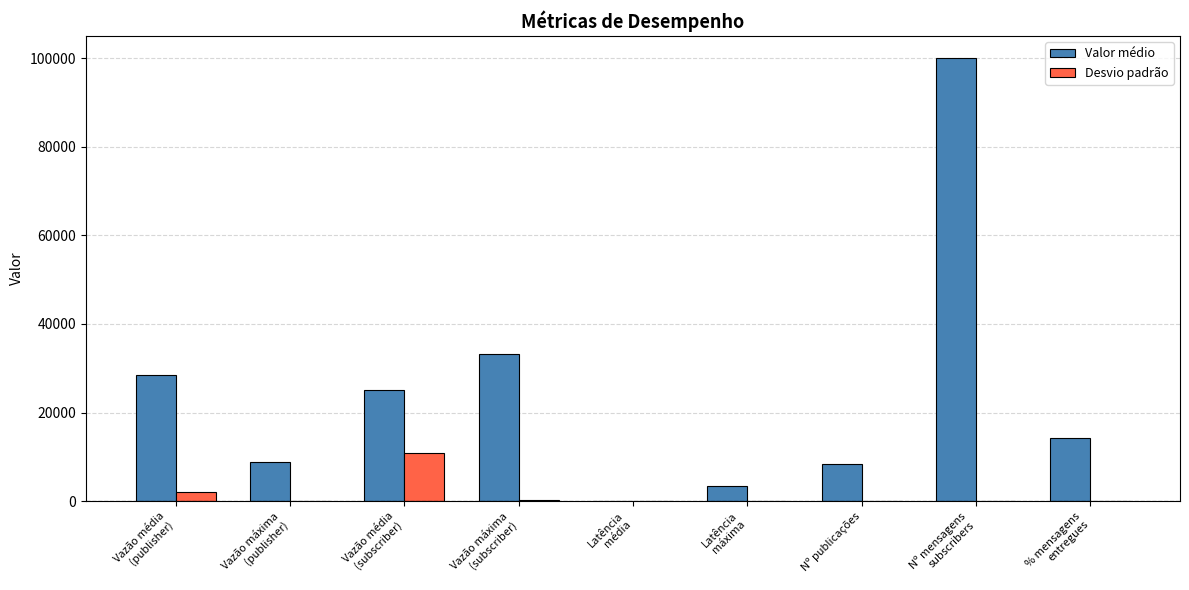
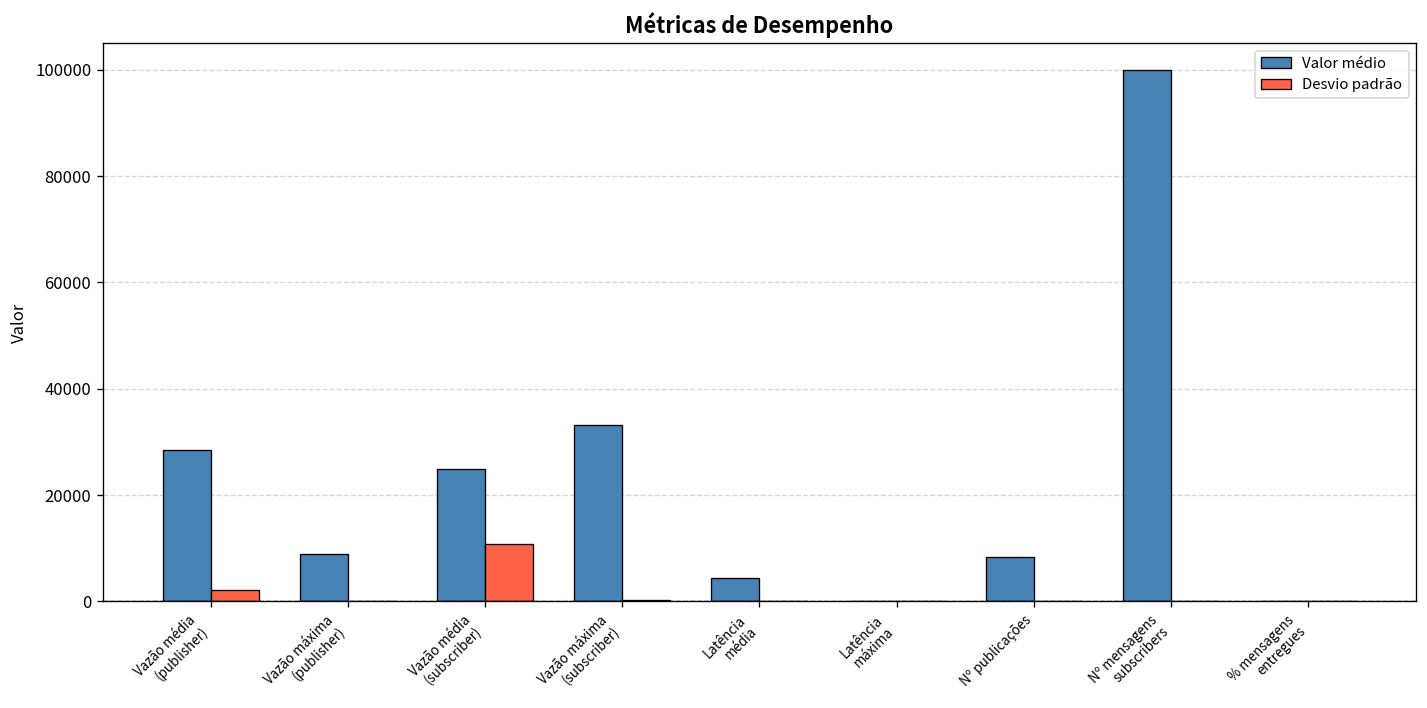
Valor médio, Latência média: 0 -> 4000
Valor médio, Latência máxima: 3000 -> 0
Valor médio, % mensagens entregues: 14000 -> 0
